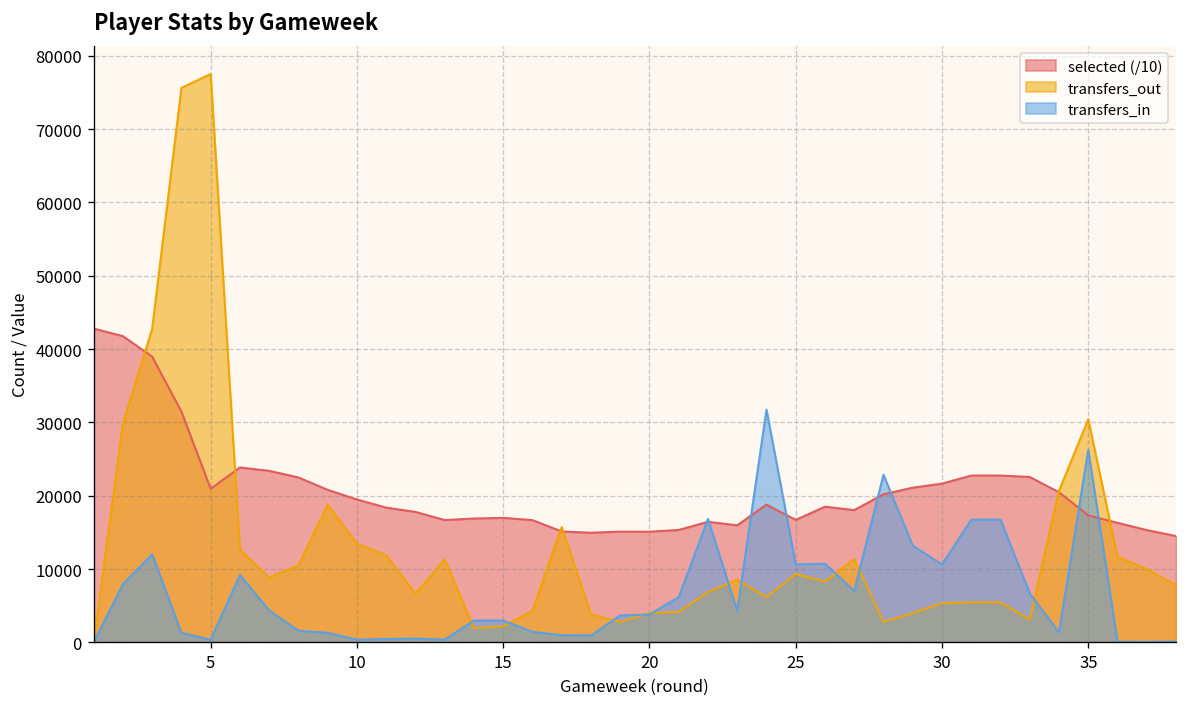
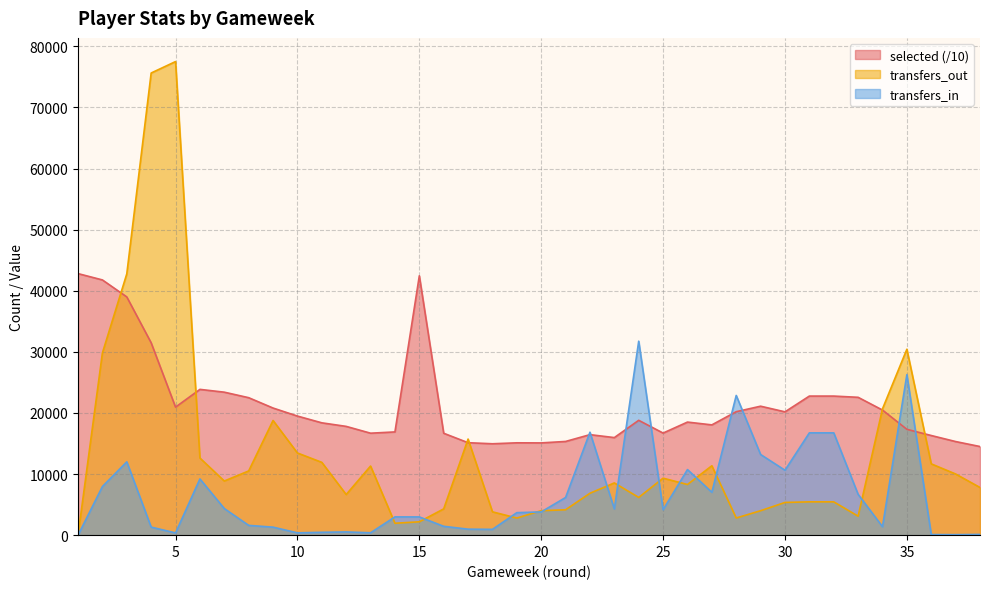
selected (/10), 15: 17000 -> 42000
transfers_in, 25: 11000 -> 4000
selected (/10), 30: 22000 -> 20000
